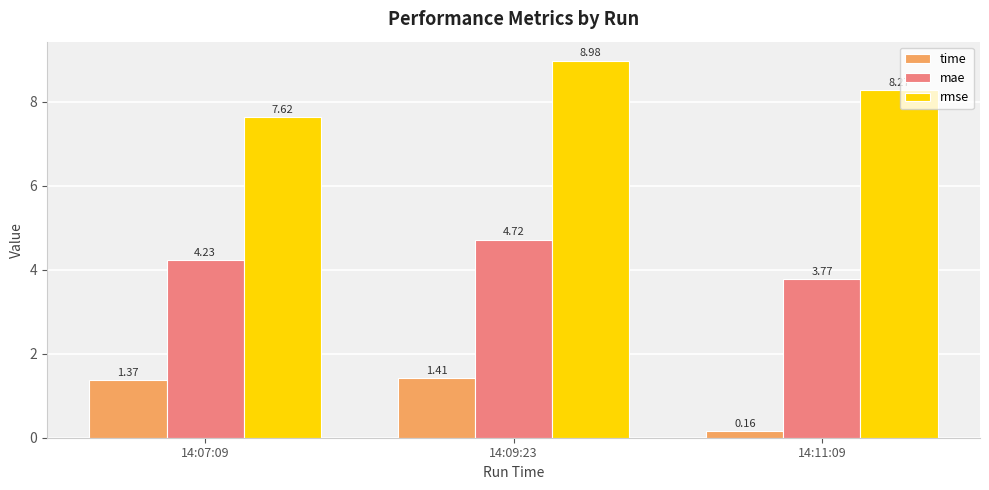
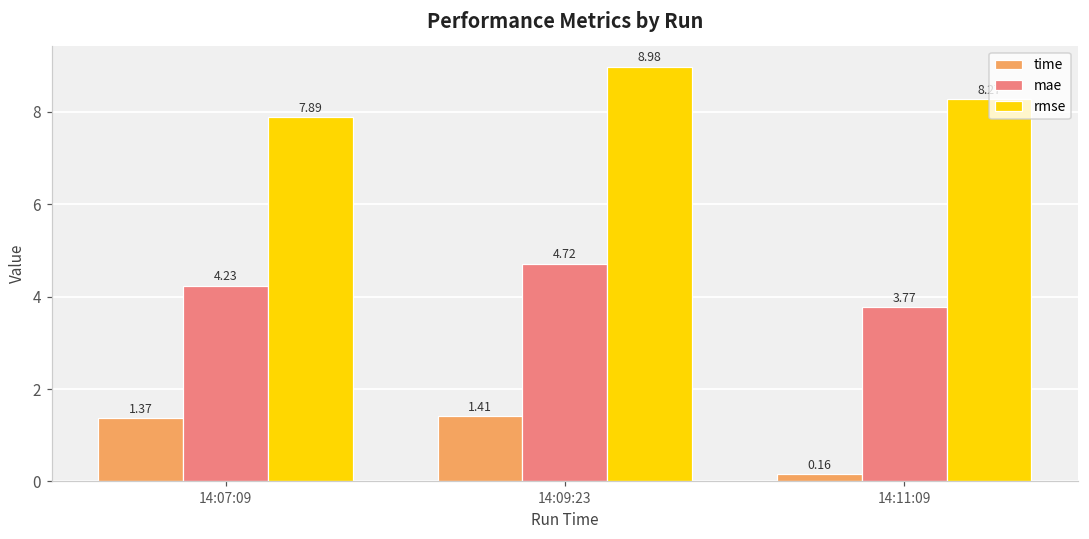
rmse, 14:07:09: 7.62 -> 7.89
